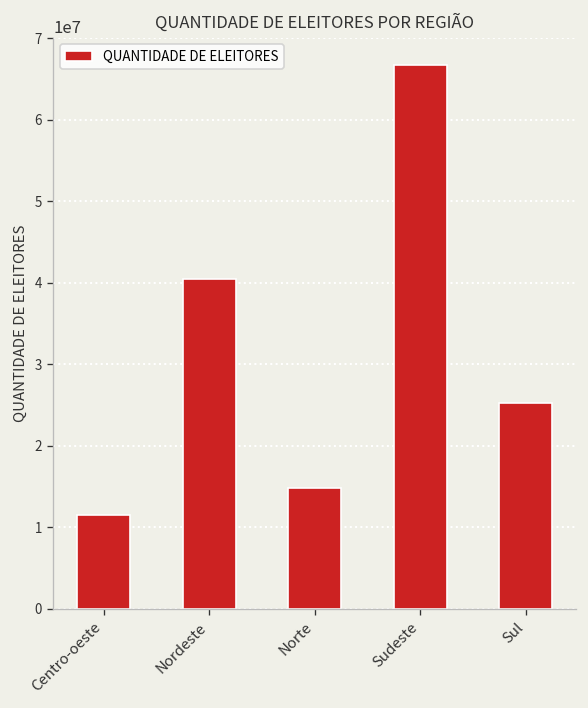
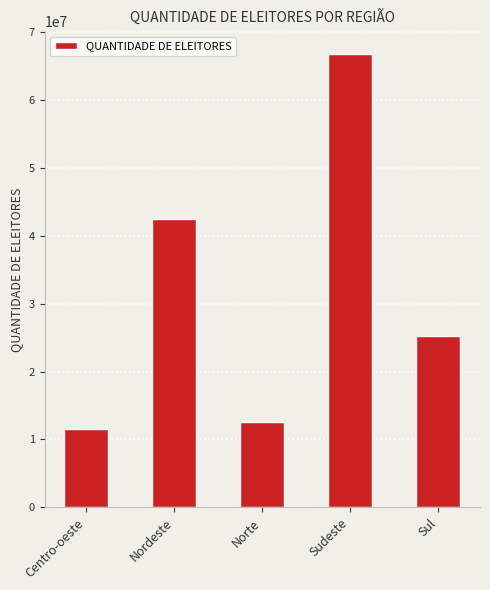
Nordeste: 40000000 -> 42000000
Norte: 15000000 -> 13000000
